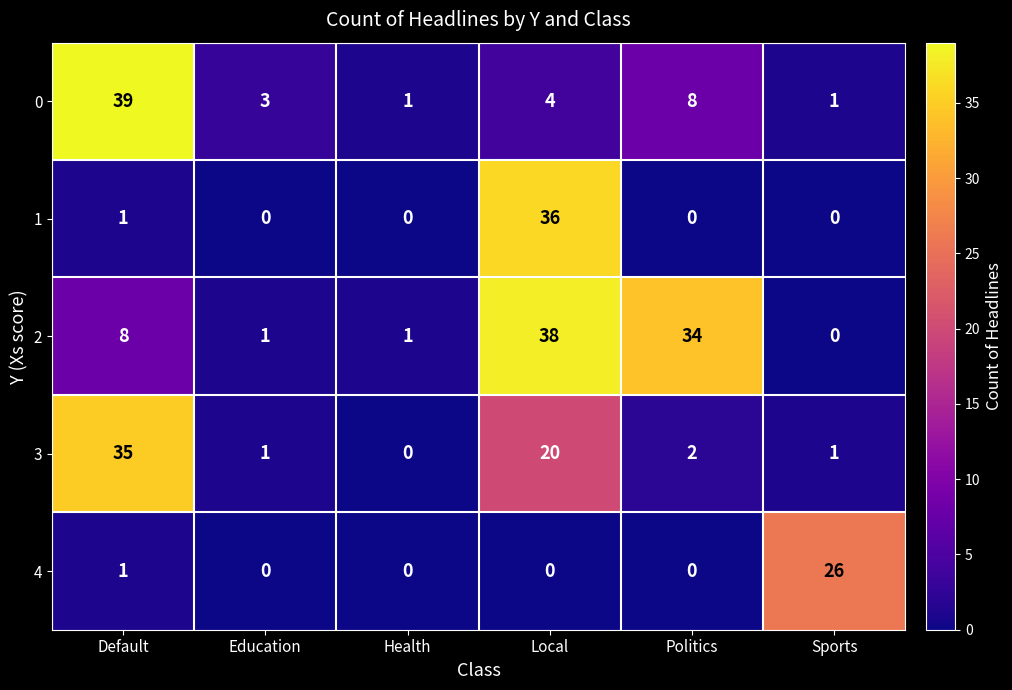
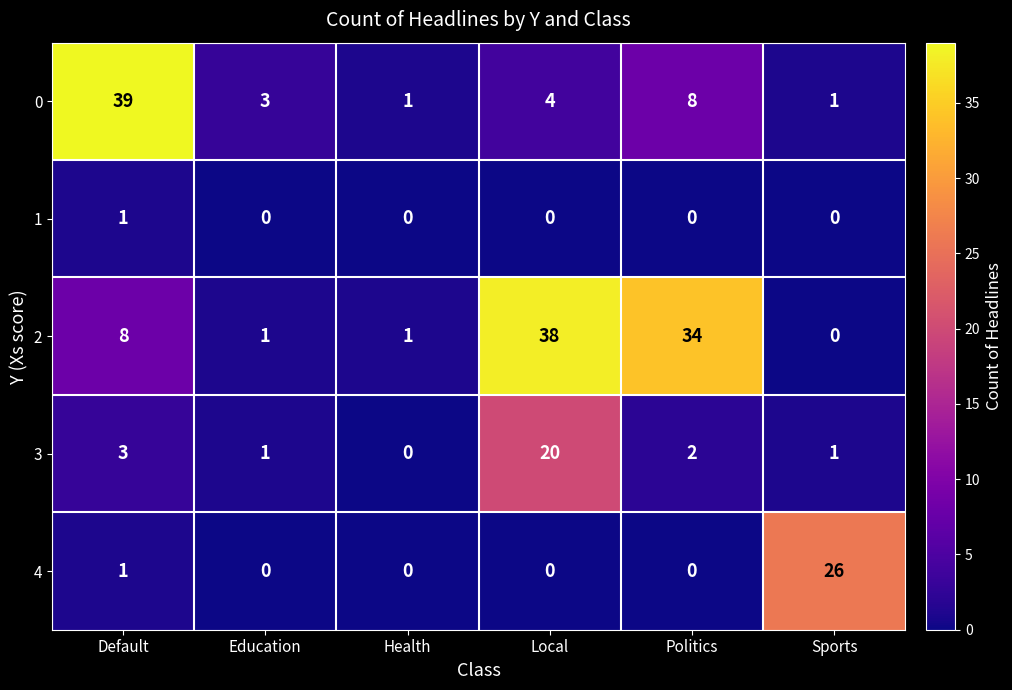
1, Local: 36 -> 0
3, Default: 35 -> 3
